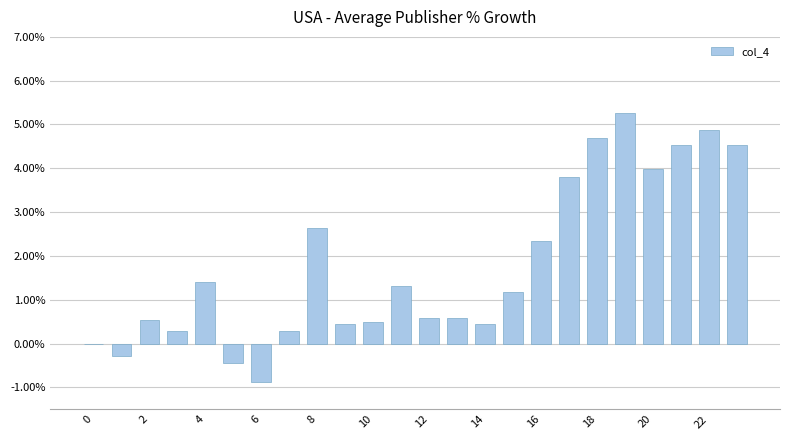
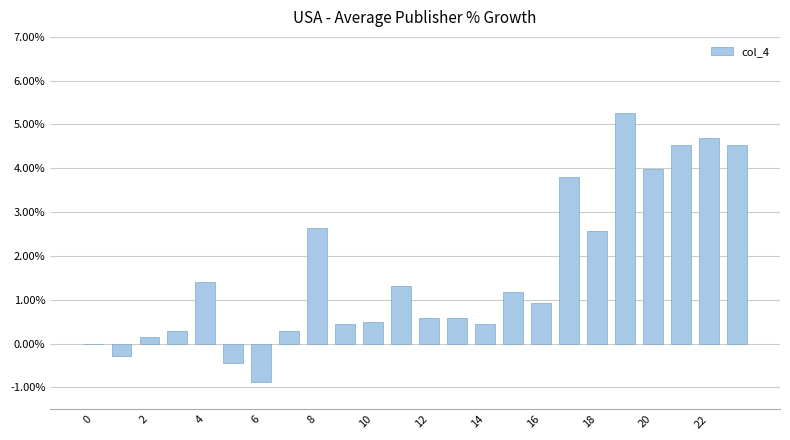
2: 0.5% -> 0.1%
16: 2.3% -> 0.9%
18: 4.7% -> 2.6%
22: 4.9% -> 4.7%
